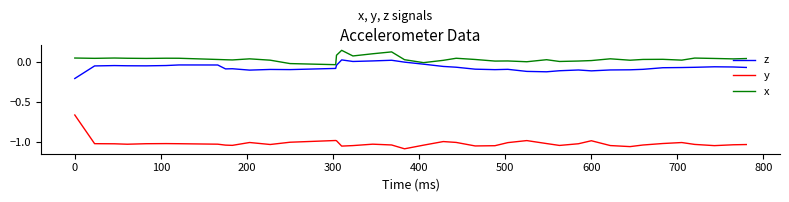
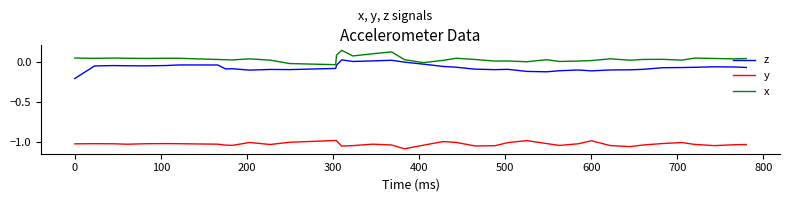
y, 0: -0.7 -> -1.0
